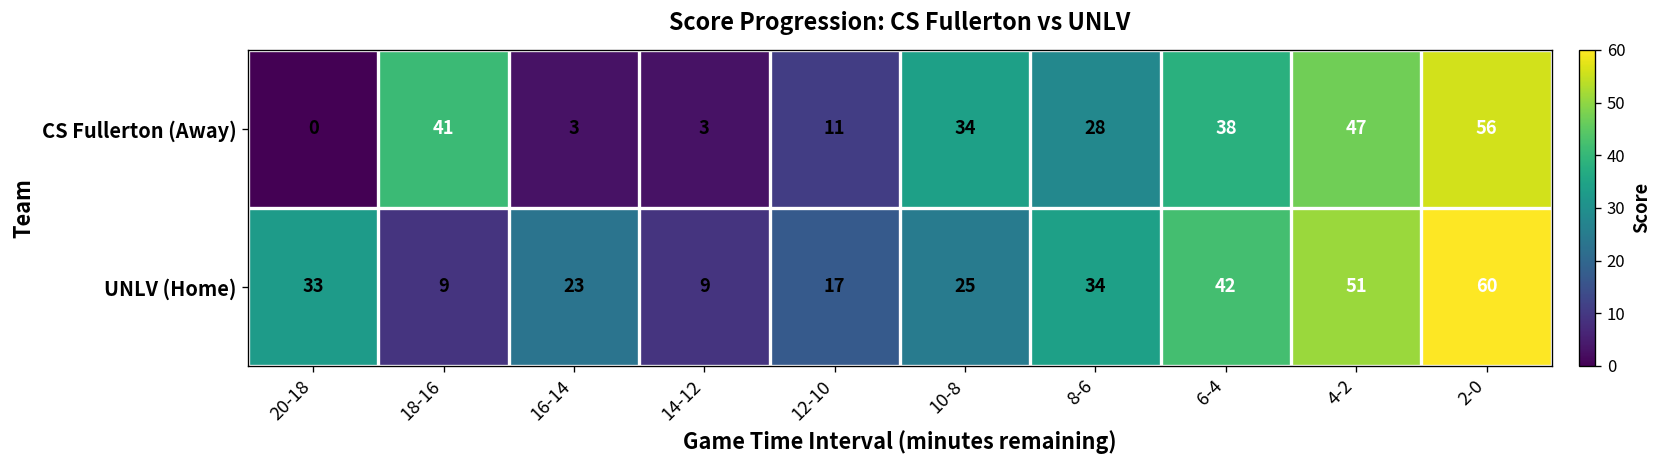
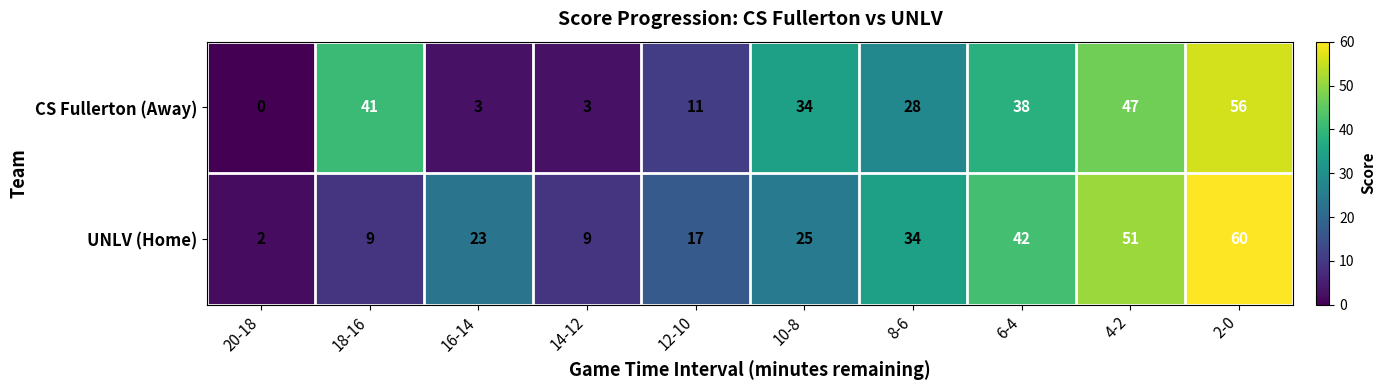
UNLV (Home), 20-18: 33 -> 2
